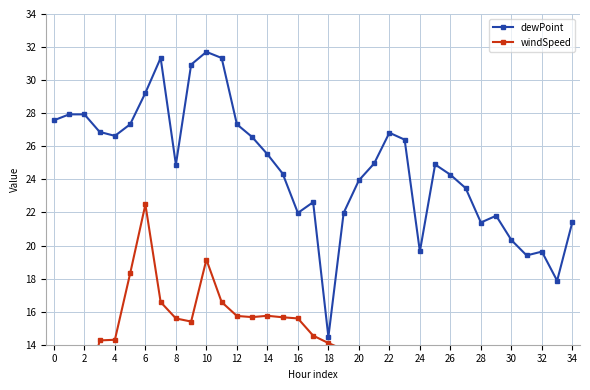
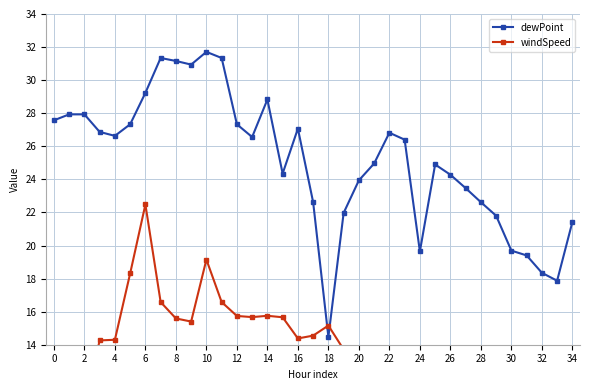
dewPoint, 8: 24.9 -> 31.2
dewPoint, 14: 25.5 -> 28.8
dewPoint, 16: 22.0 -> 27.1
windSpeed, 16: 15.6 -> 14.4
windSpeed, 18: 14.1 -> 15.2
dewPoint, 28: 21.4 -> 22.6
dewPoint, 30: 20.3 -> 19.7
dewPoint, 32: 19.6 -> 18.4
